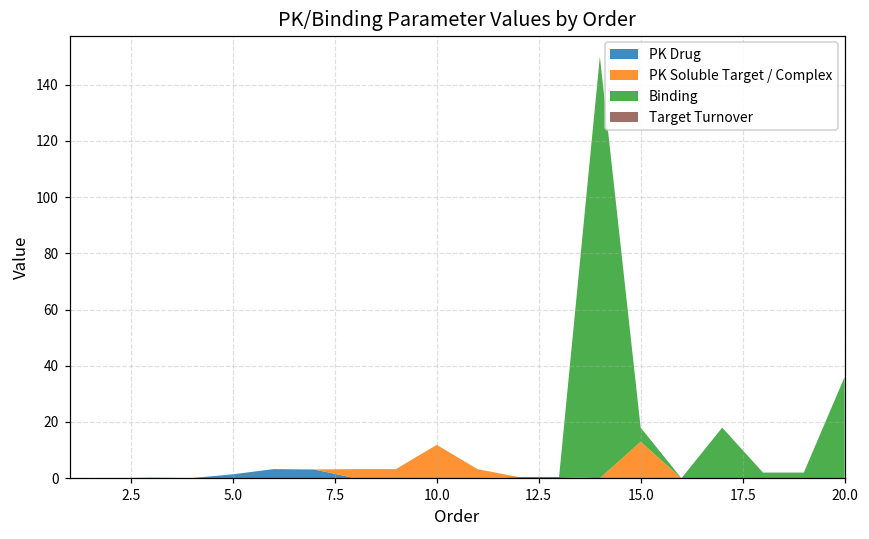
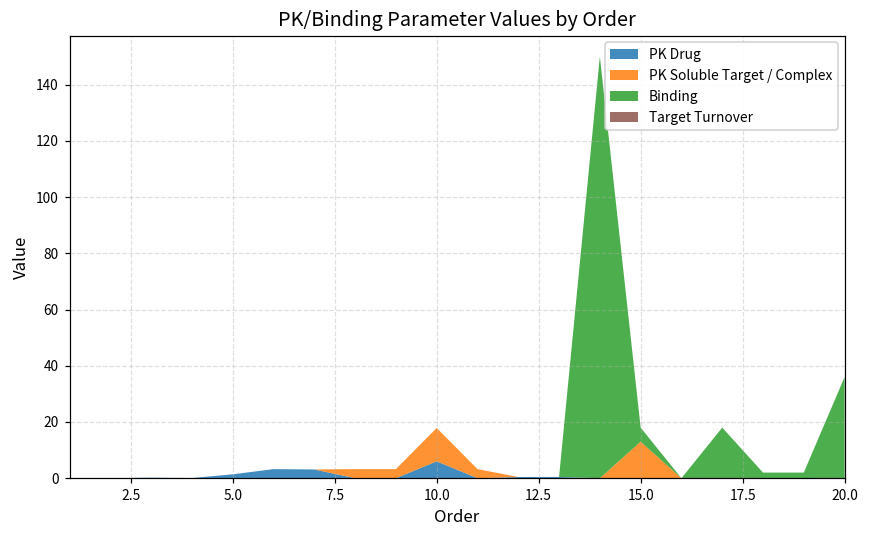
PK Drug, 10.0: 0 -> 6
